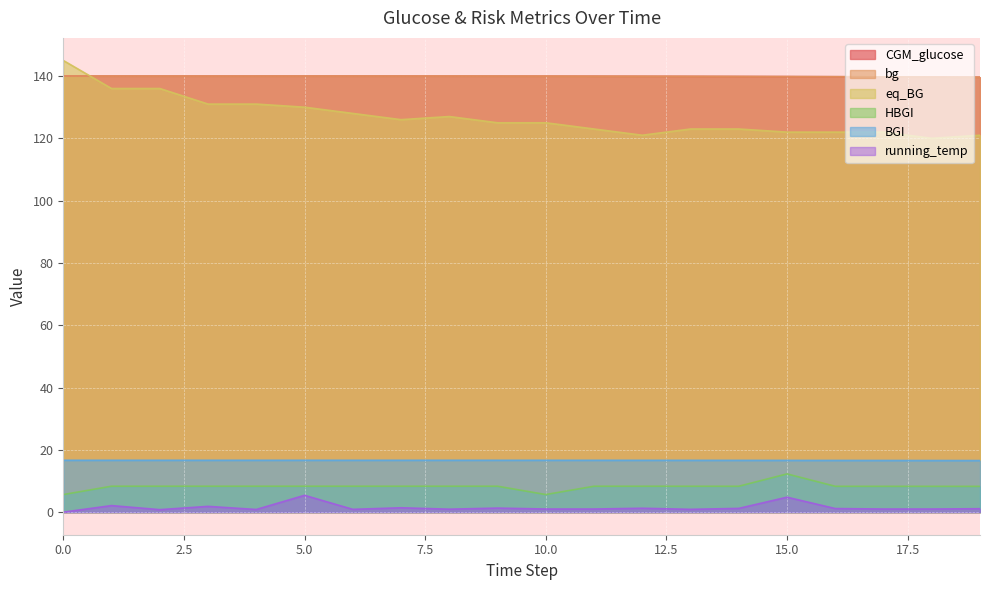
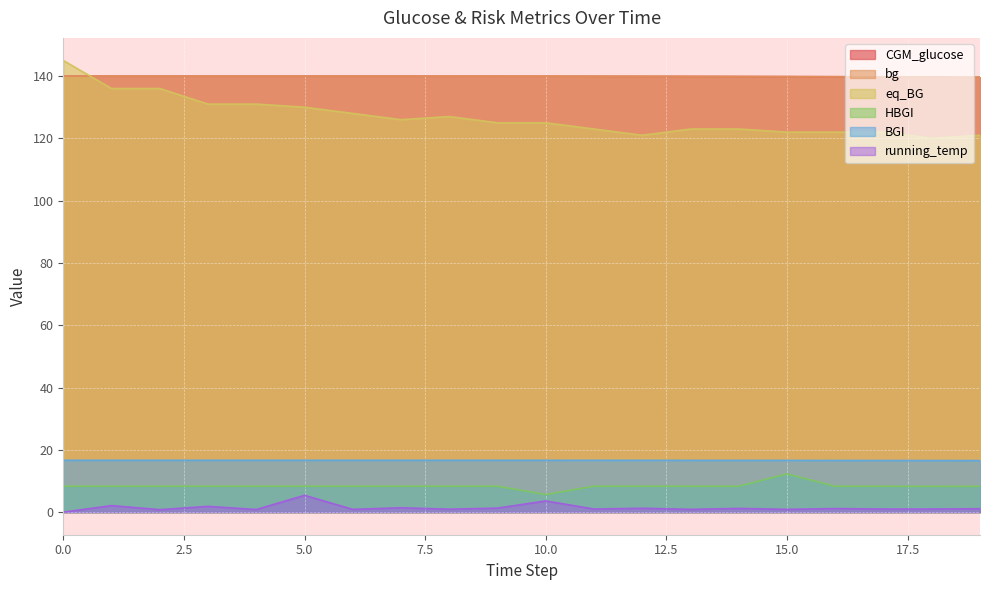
HBGI, 0.0: 6 -> 8
running_temp, 10.0: 1 -> 4
running_temp, 15.0: 5 -> 1
